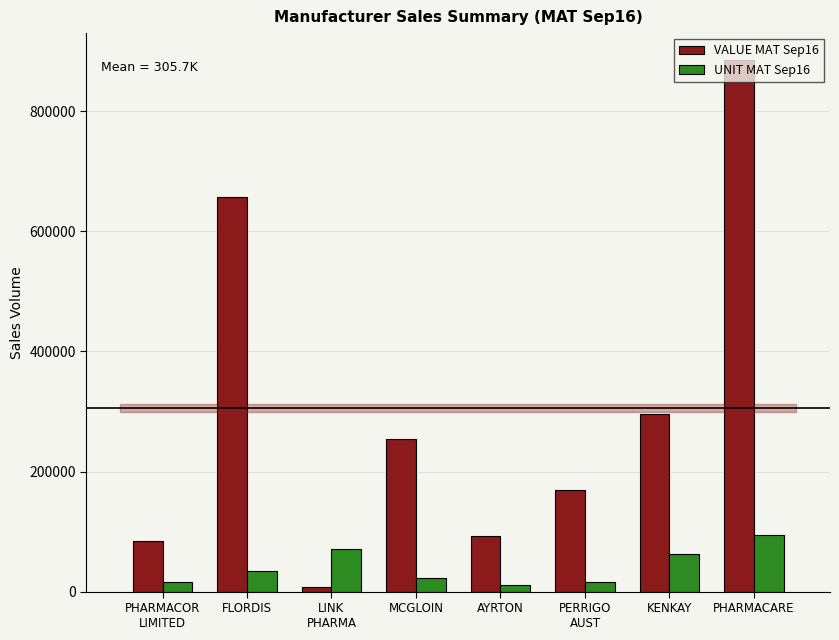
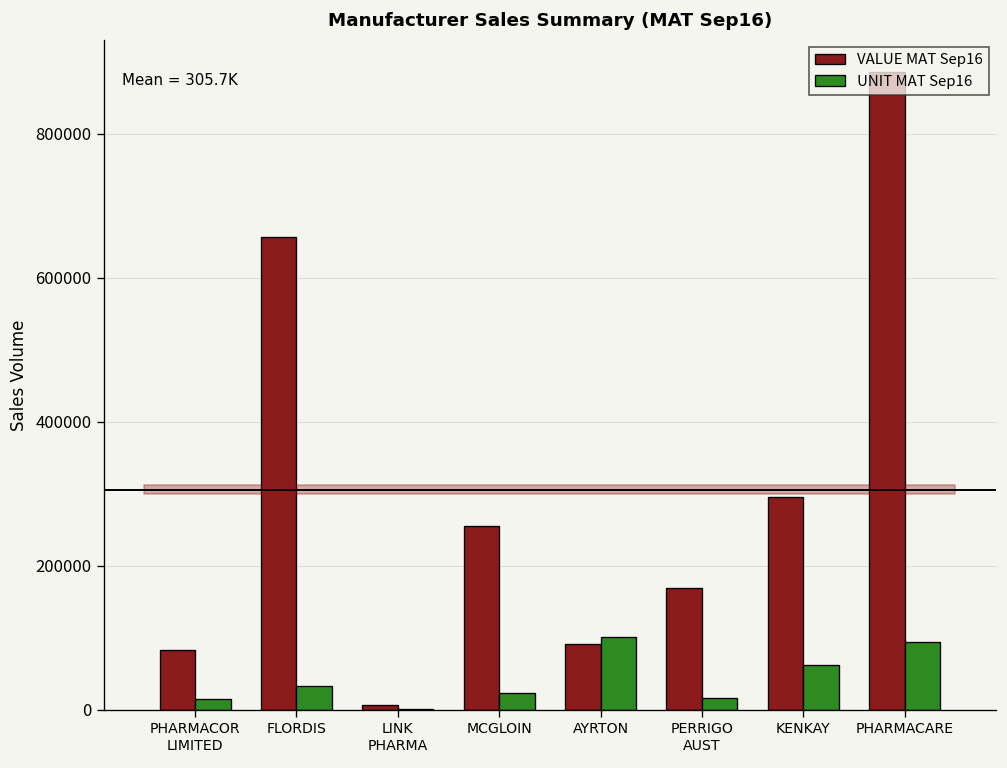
UNIT MAT Sep16, LINK PHARMA: 70000 -> 0
UNIT MAT Sep16, AYRTON: 10000 -> 100000
